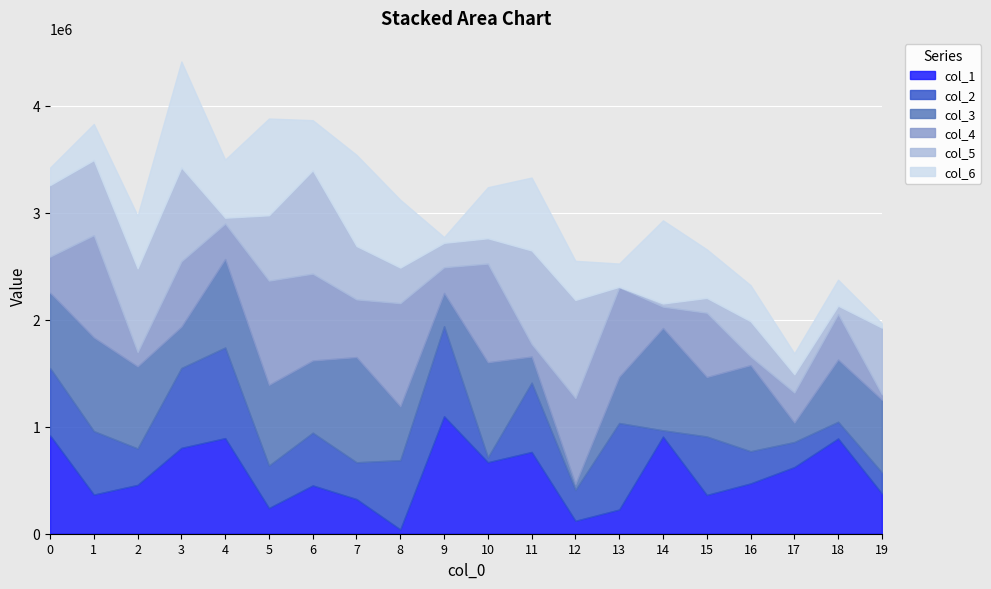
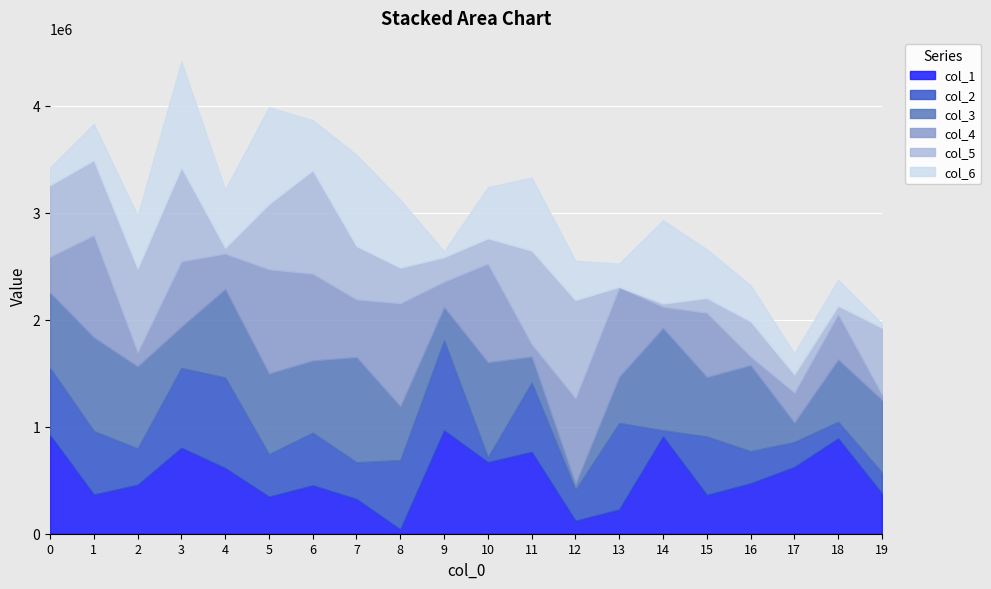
col_1, 4: 890000 -> 610000
col_1, 5: 240000 -> 350000
col_1, 9: 1100000 -> 960000
